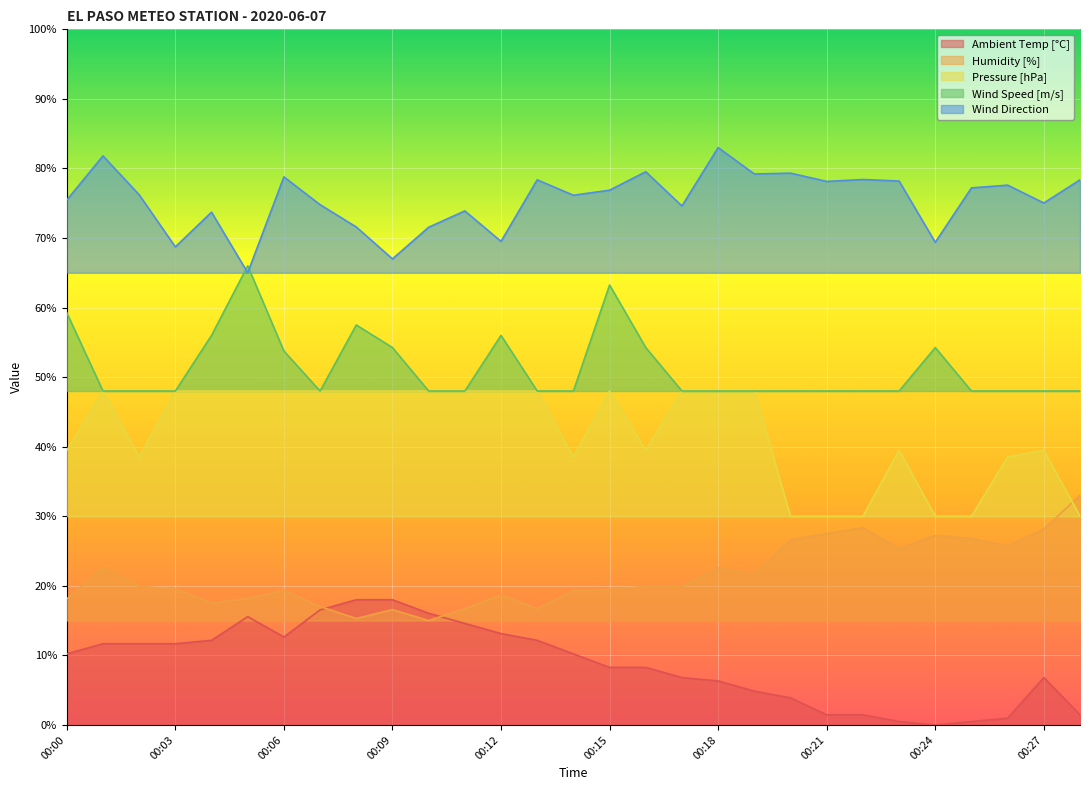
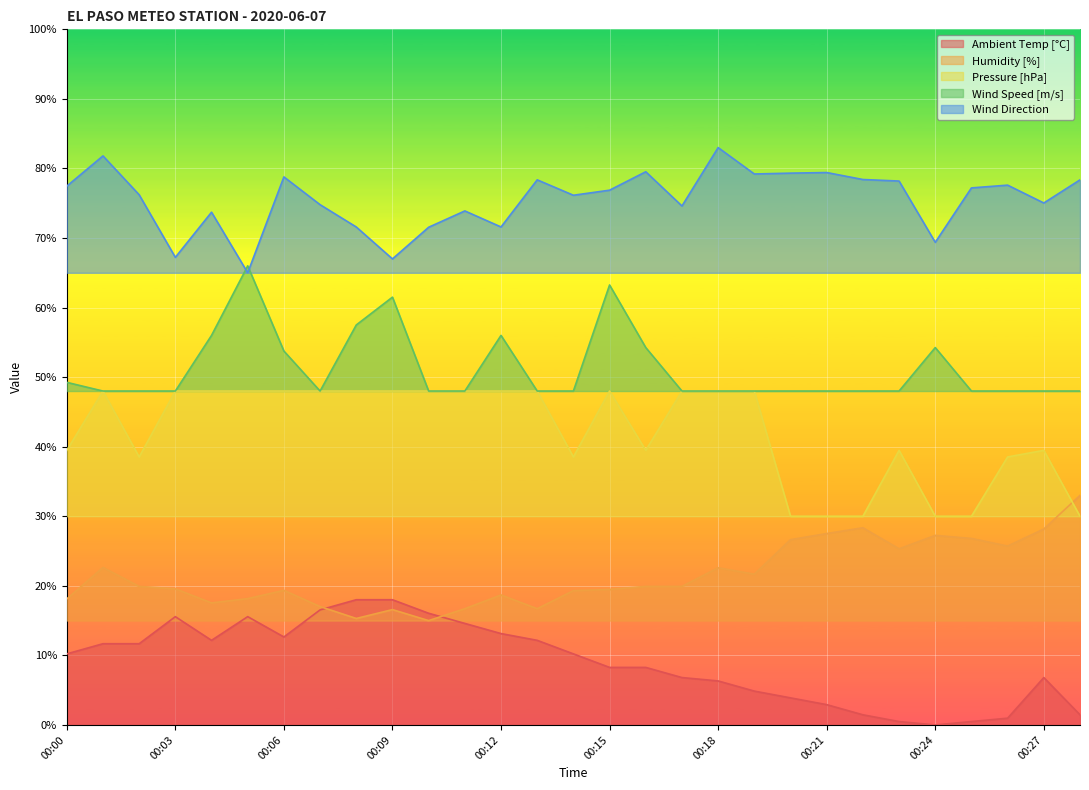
Wind Speed [m/s], 00:00: 59% -> 49%
Wind Direction, 00:00: 75% -> 77%
Ambient Temp [°C], 00:03: 12% -> 16%
Wind Direction, 00:03: 69% -> 67%
Wind Speed [m/s], 00:09: 54% -> 62%
Wind Direction, 00:12: 70% -> 72%
Ambient Temp [°C], 00:21: 1% -> 3%
Wind Direction, 00:21: 78% -> 79%
